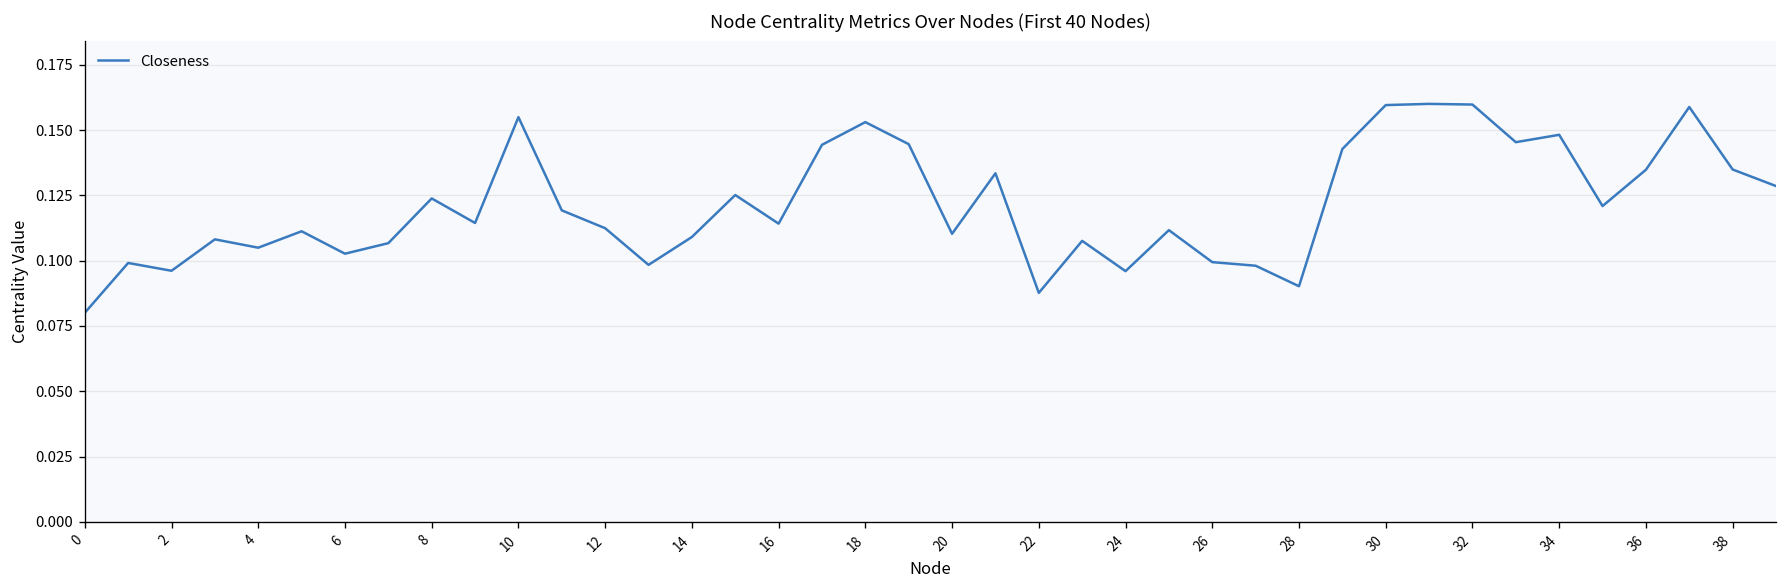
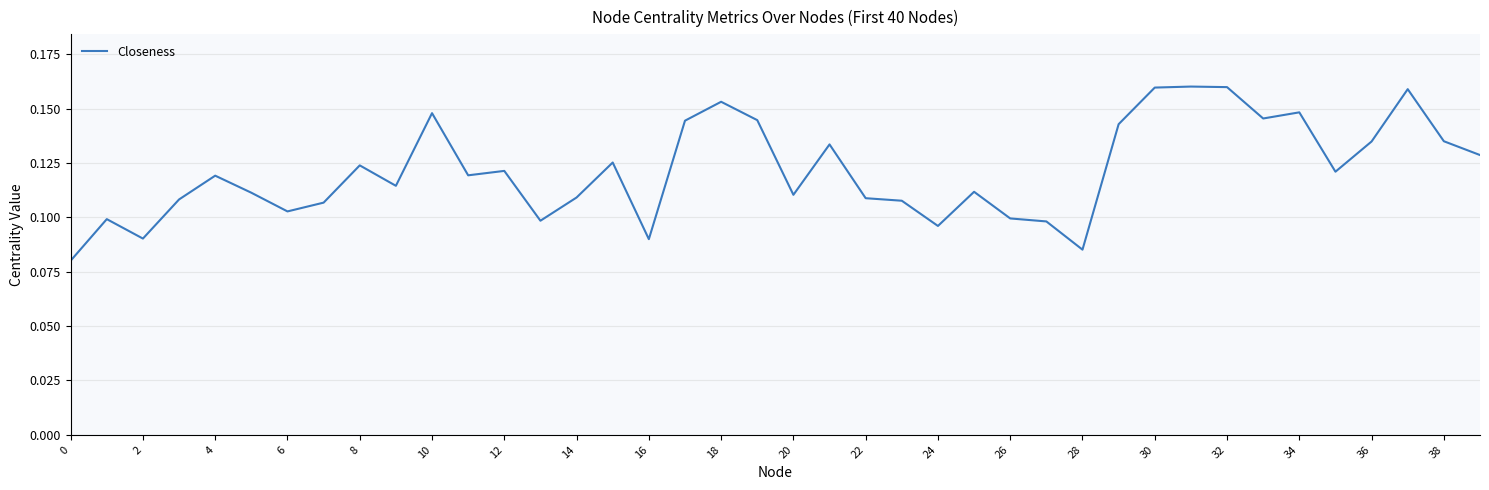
2: 0.096 -> 0.090
4: 0.105 -> 0.119
10: 0.155 -> 0.148
12: 0.112 -> 0.121
16: 0.114 -> 0.090
22: 0.088 -> 0.109
28: 0.090 -> 0.085
